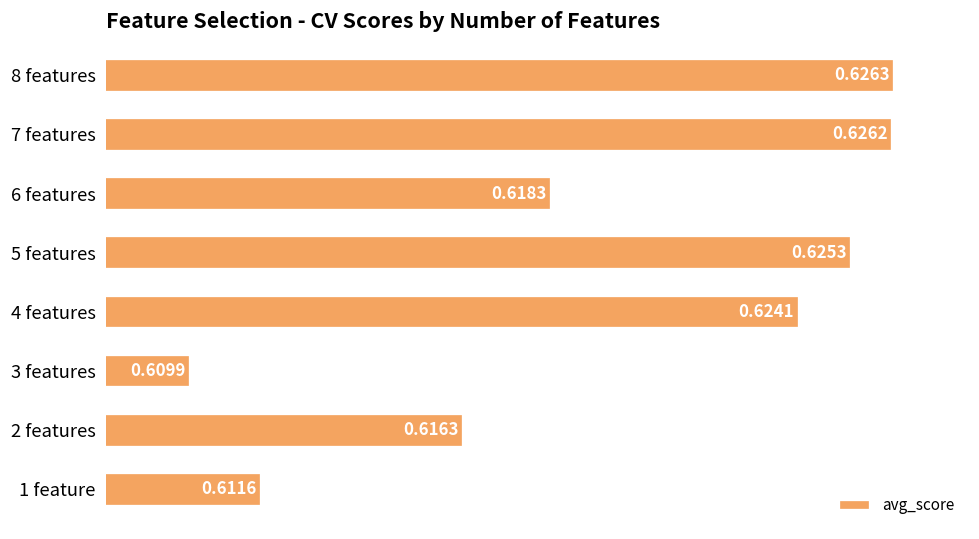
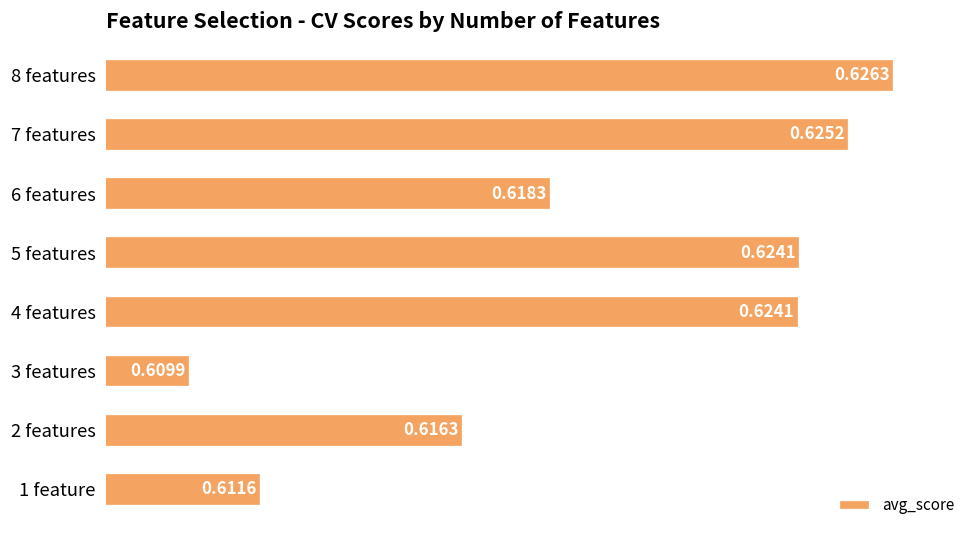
7 features: 0.6262 -> 0.6252
5 features: 0.6253 -> 0.6241
